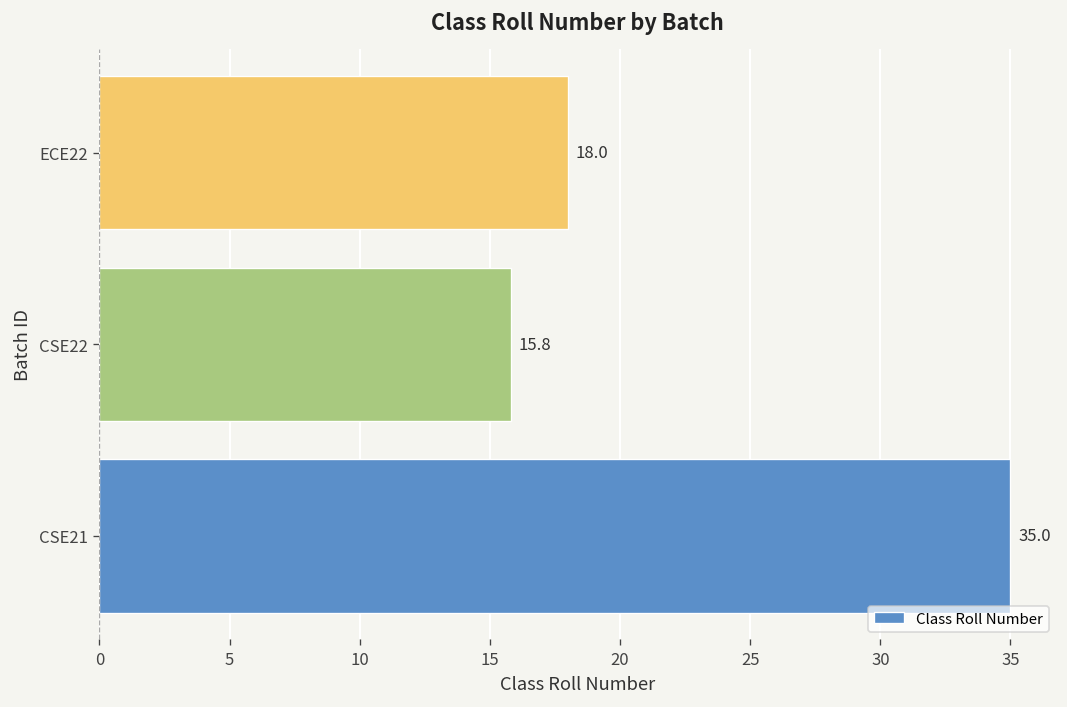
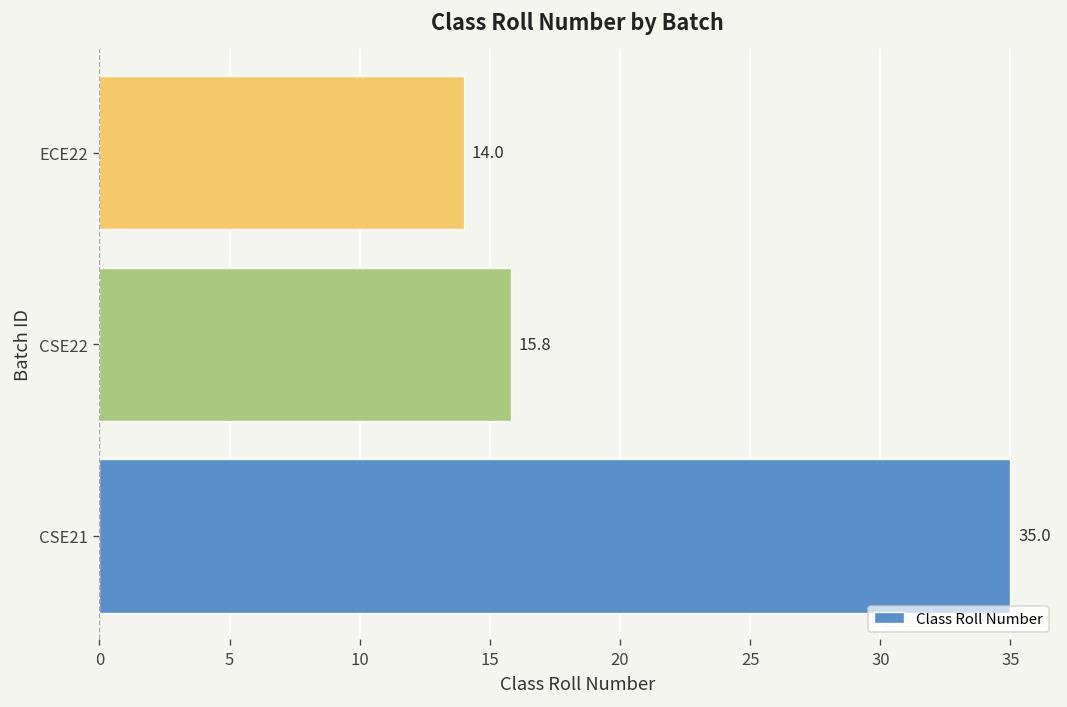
ECE22: 18.0 -> 14.0
